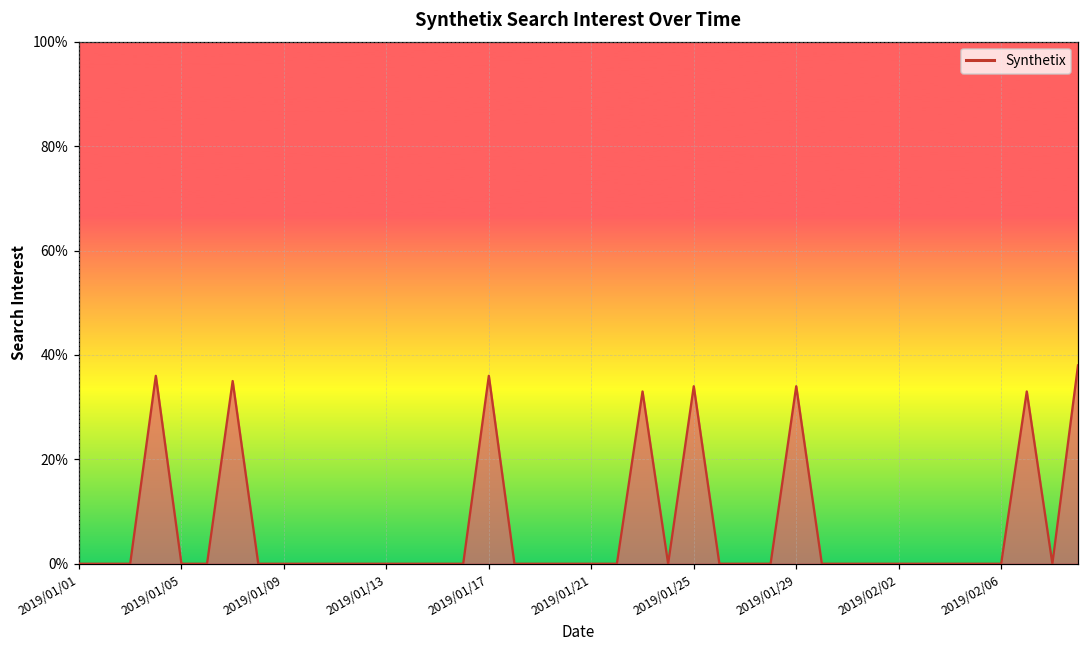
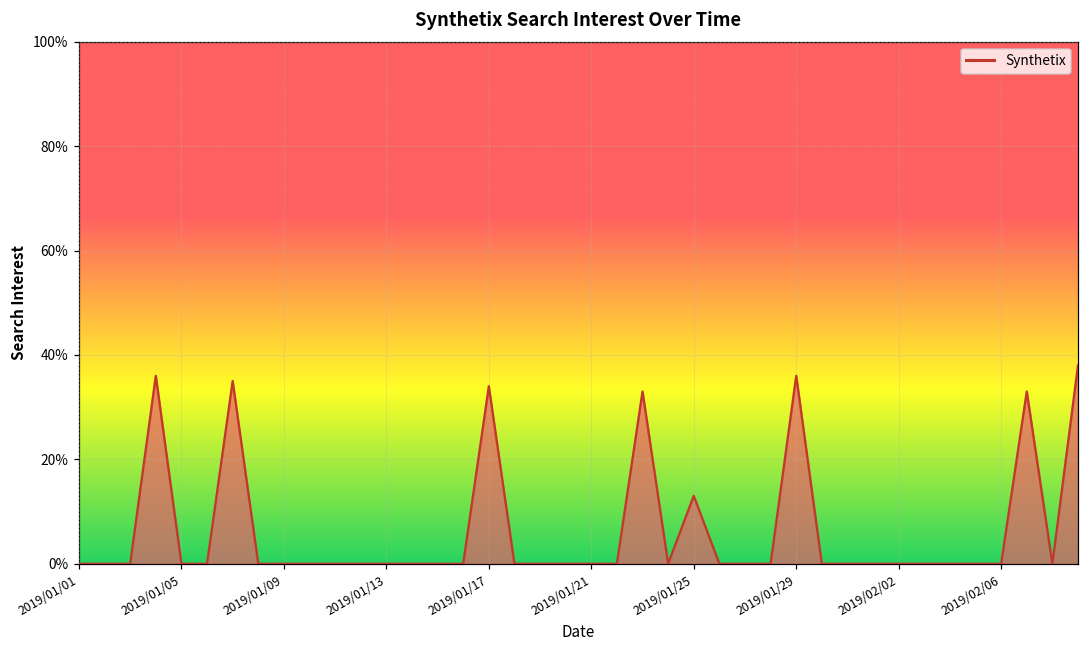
2019/01/17: 36% -> 34%
2019/01/25: 34% -> 13%
2019/01/29: 34% -> 36%
